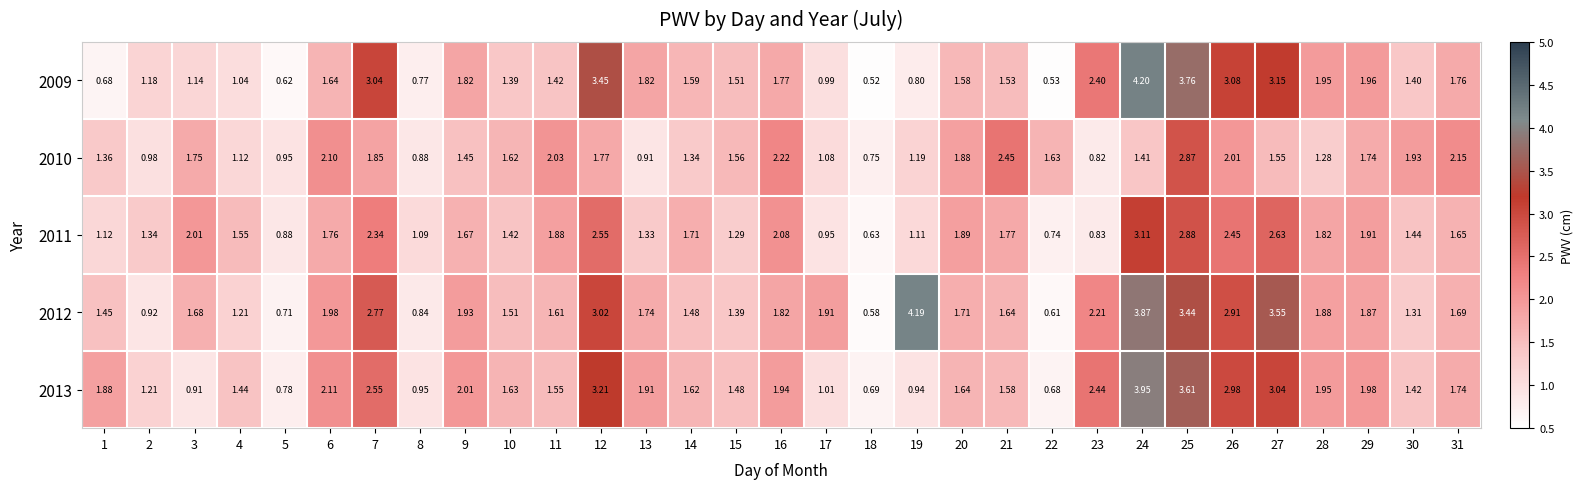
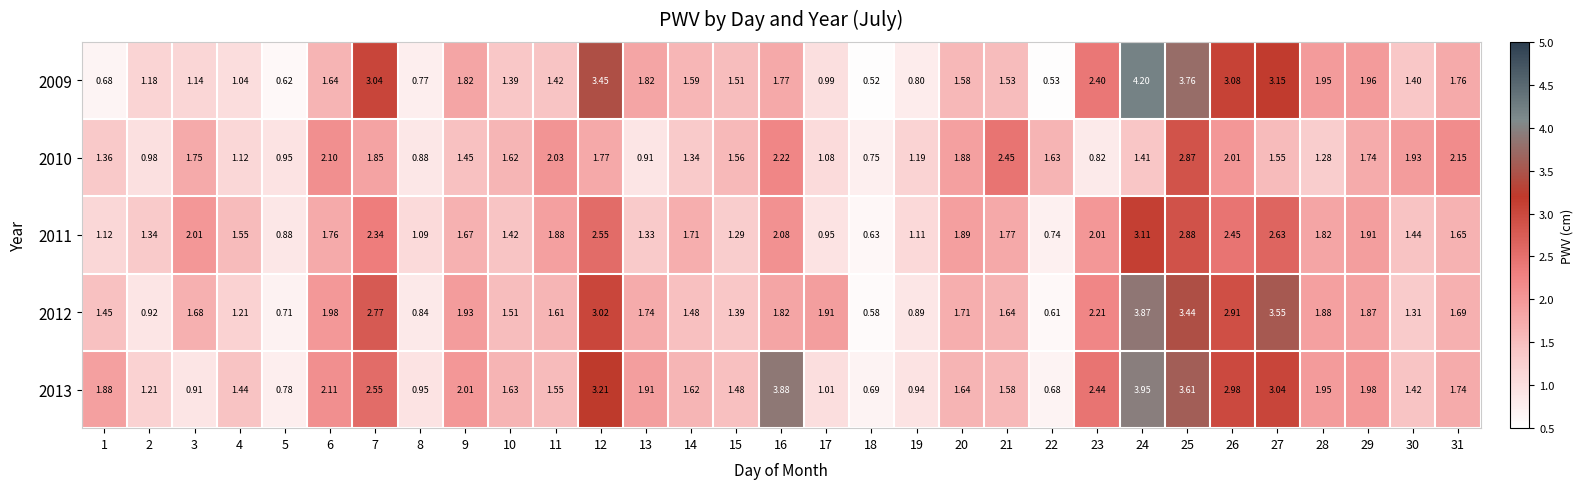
2011, 23: 0.83 -> 2.01
2012, 19: 4.19 -> 0.89
2013, 16: 1.94 -> 3.88
